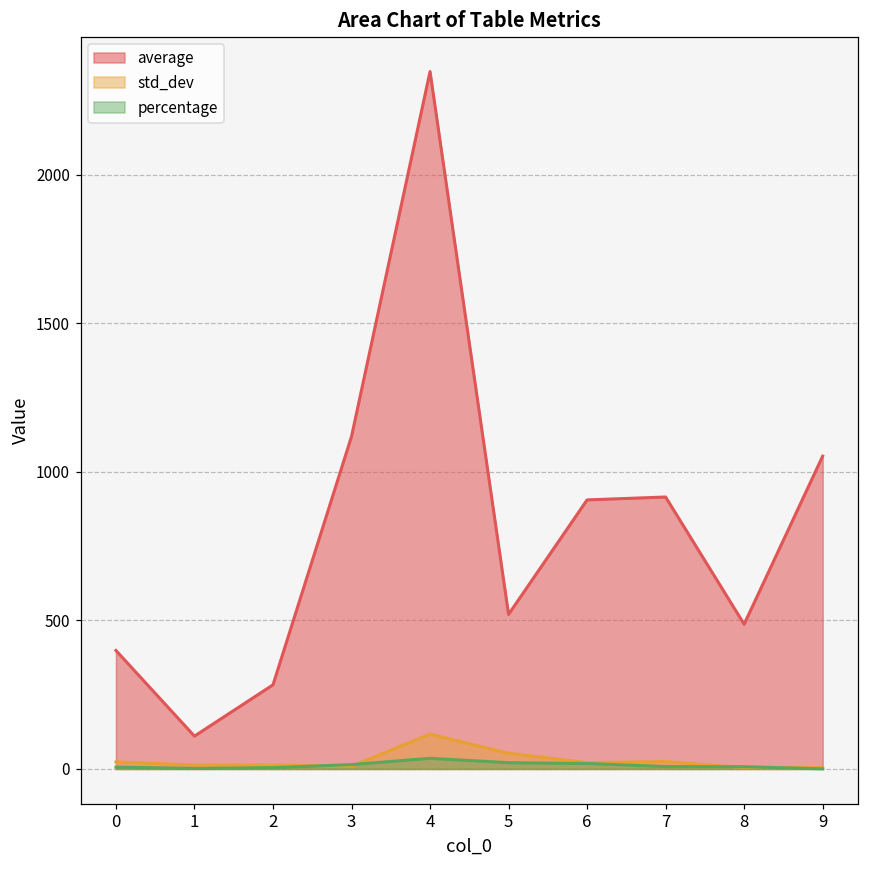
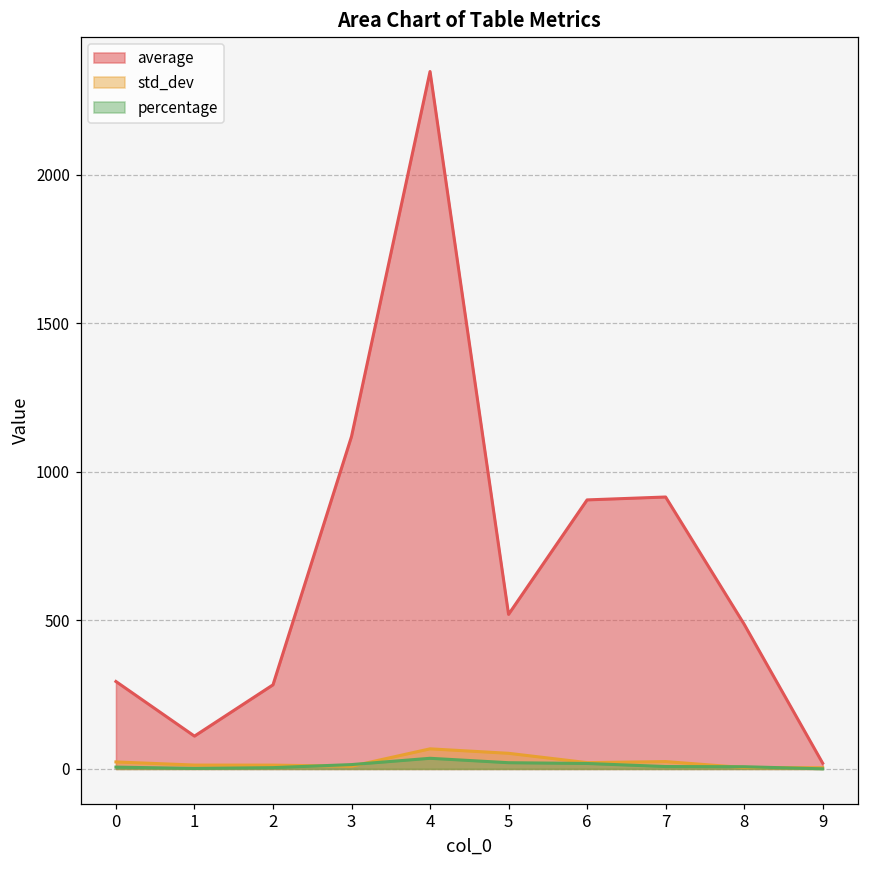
average, 0: 400 -> 290
std_dev, 4: 120 -> 70
average, 9: 1050 -> 20
